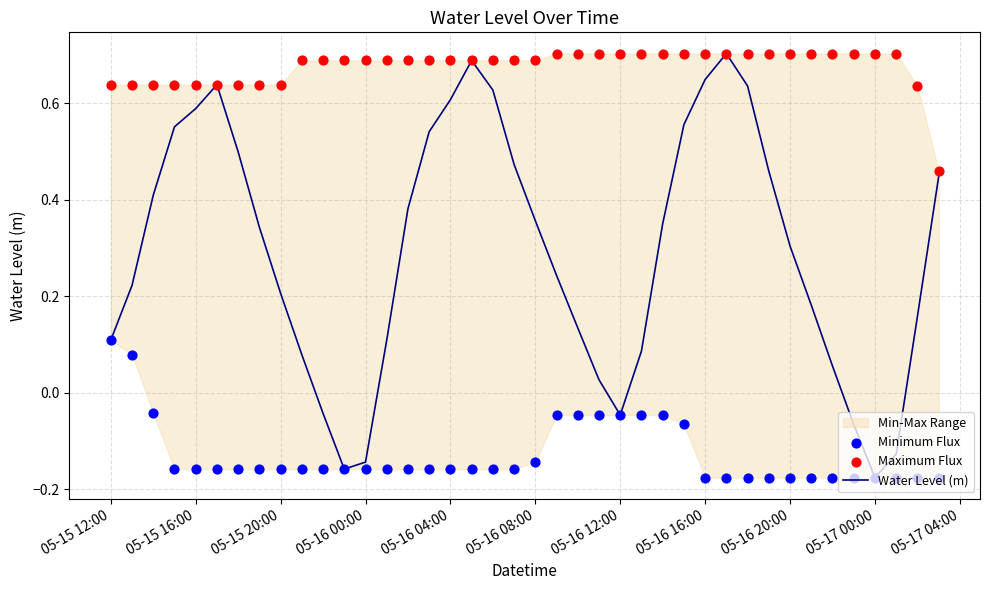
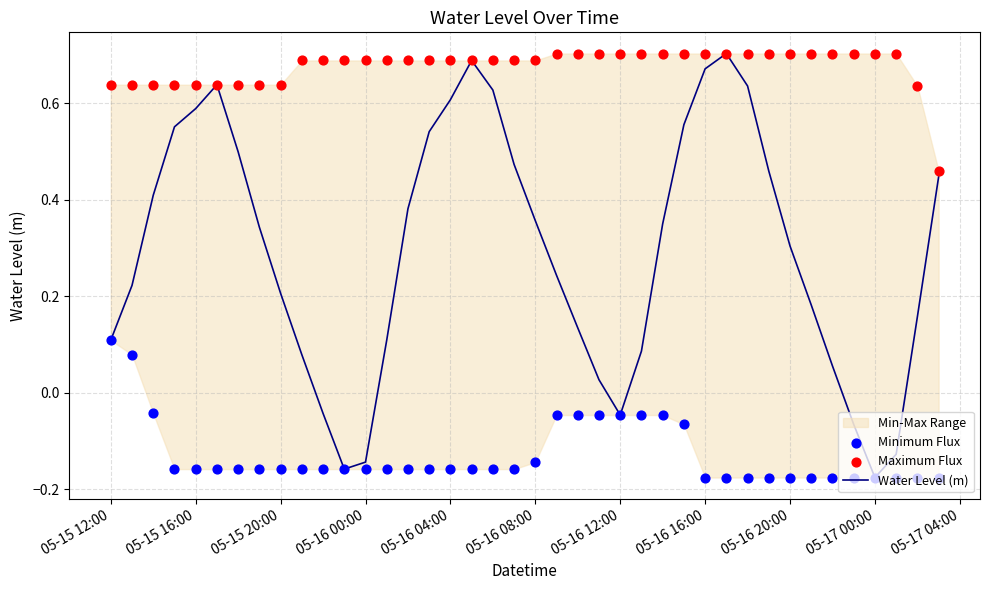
Water Level (m), 05-16 16:00: 0.65 -> 0.67
